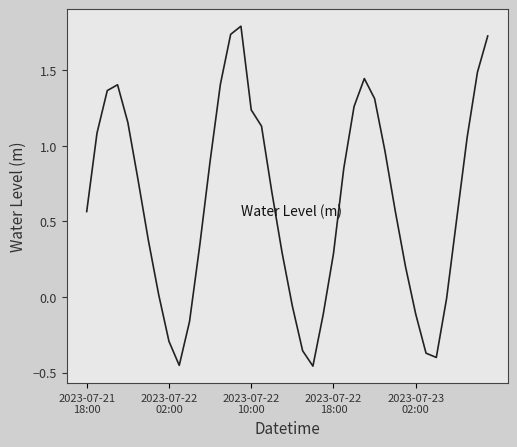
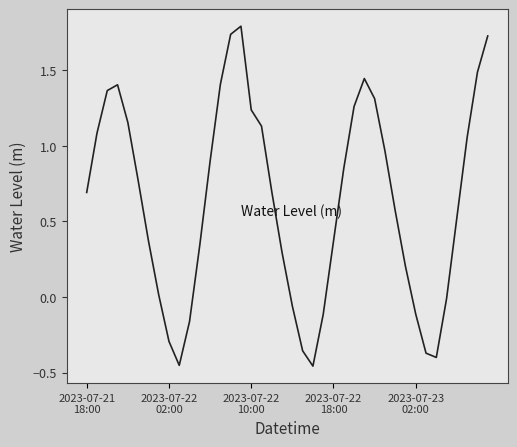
2023-07-21 18:00: 0.57 -> 0.69
2023-07-22 18:00: 0.29 -> 0.37
